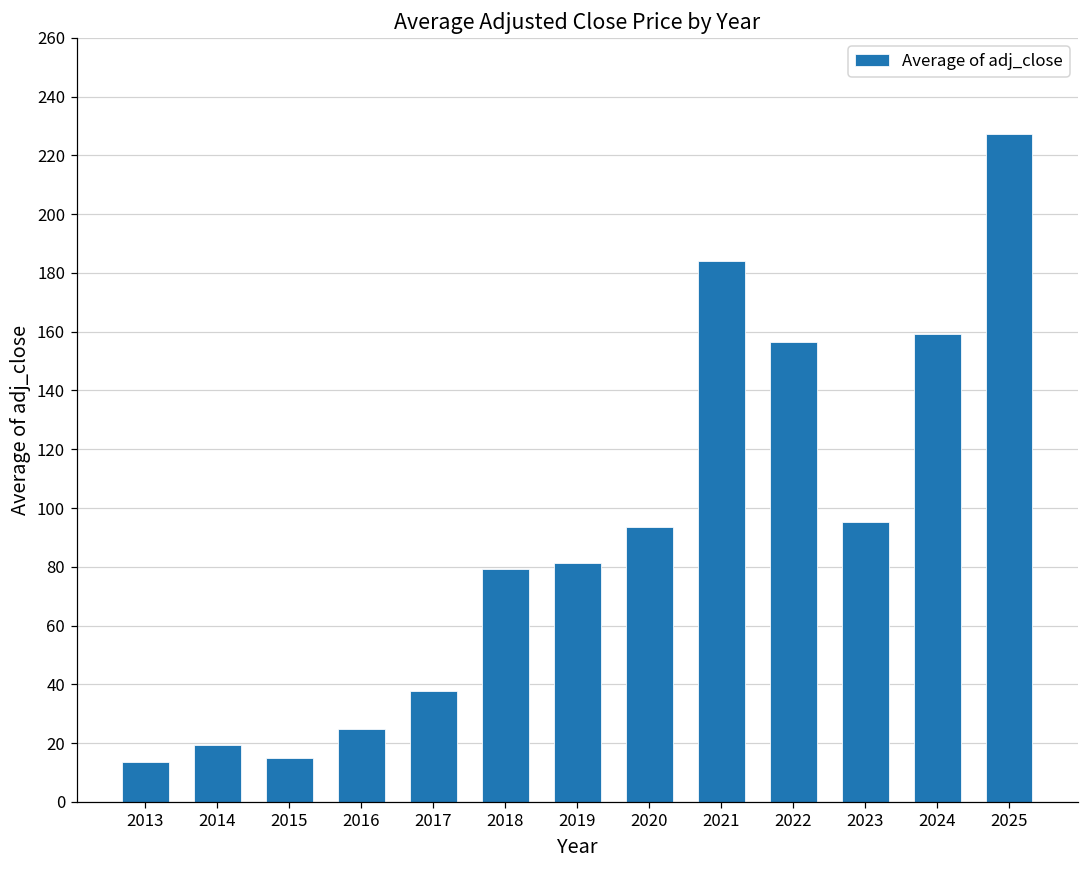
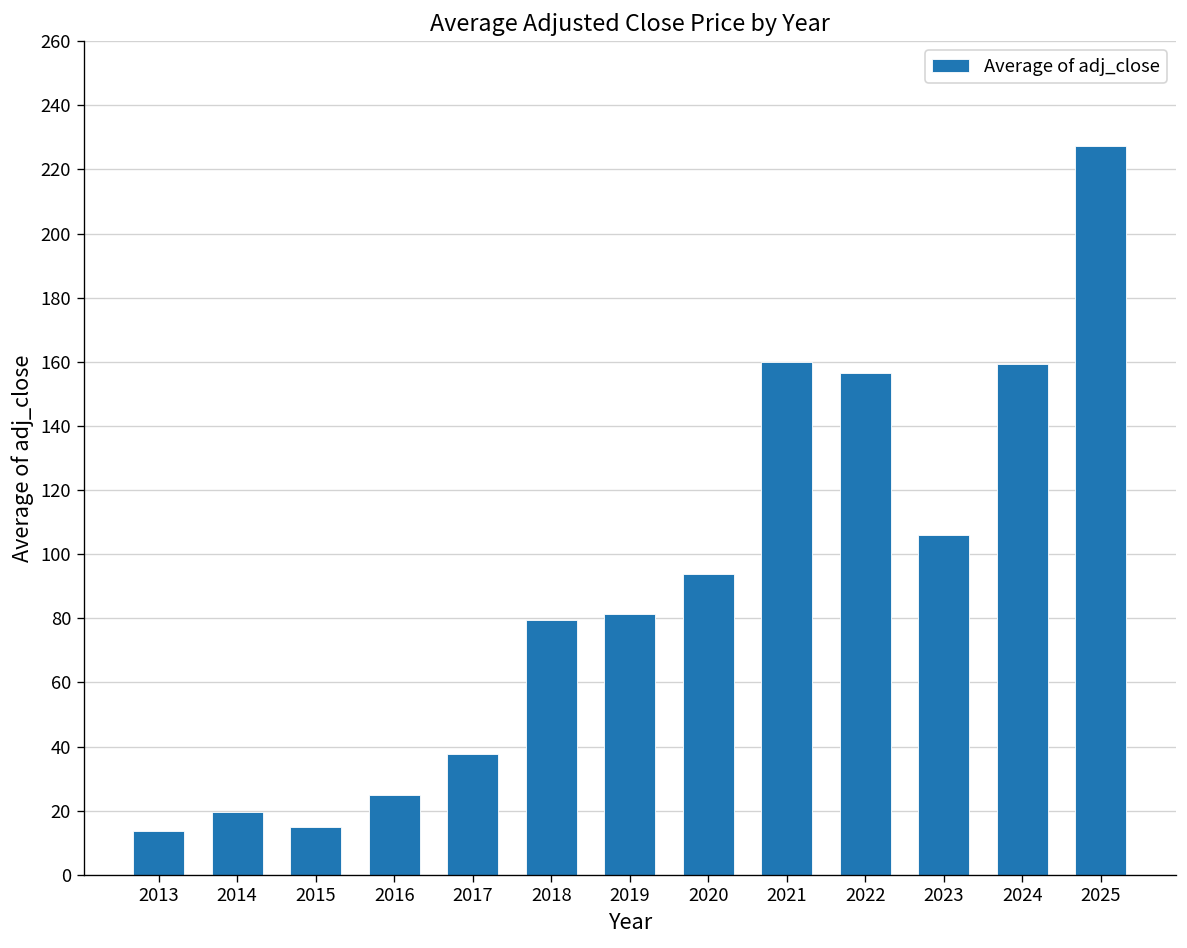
2021: 184 -> 160
2023: 95 -> 106
